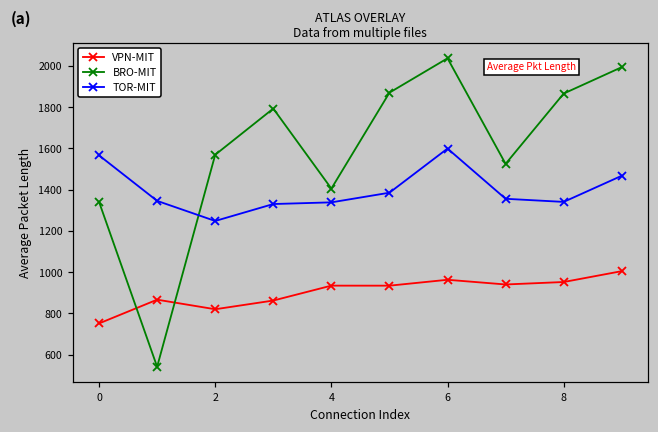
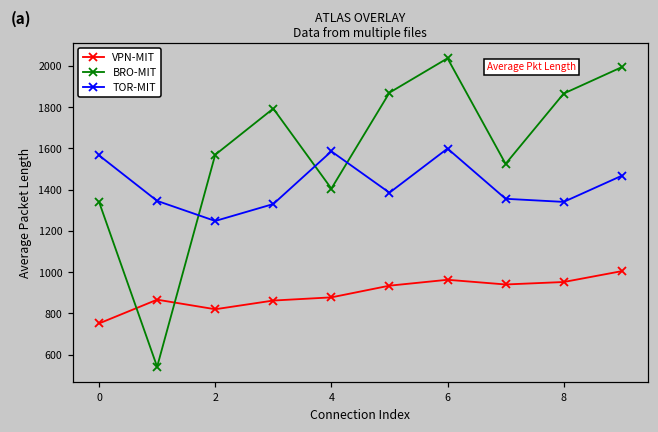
VPN-MIT, 4: 930 -> 880
TOR-MIT, 4: 1340 -> 1590
